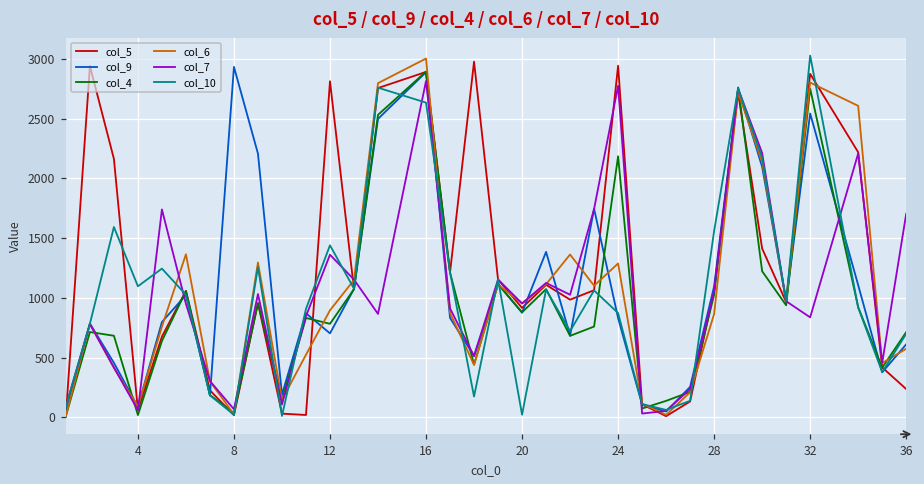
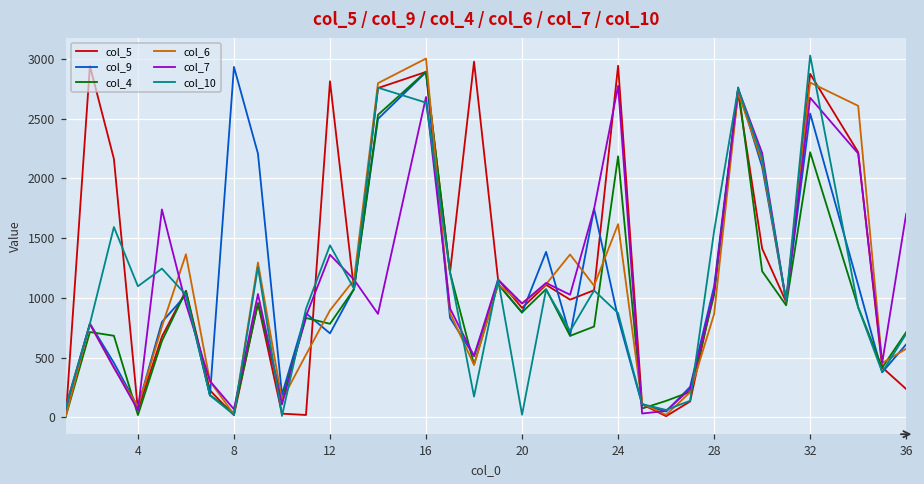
col_7, 16: 2820 -> 2680
col_6, 24: 1290 -> 1620
col_4, 32: 2750 -> 2220
col_7, 32: 840 -> 2680
